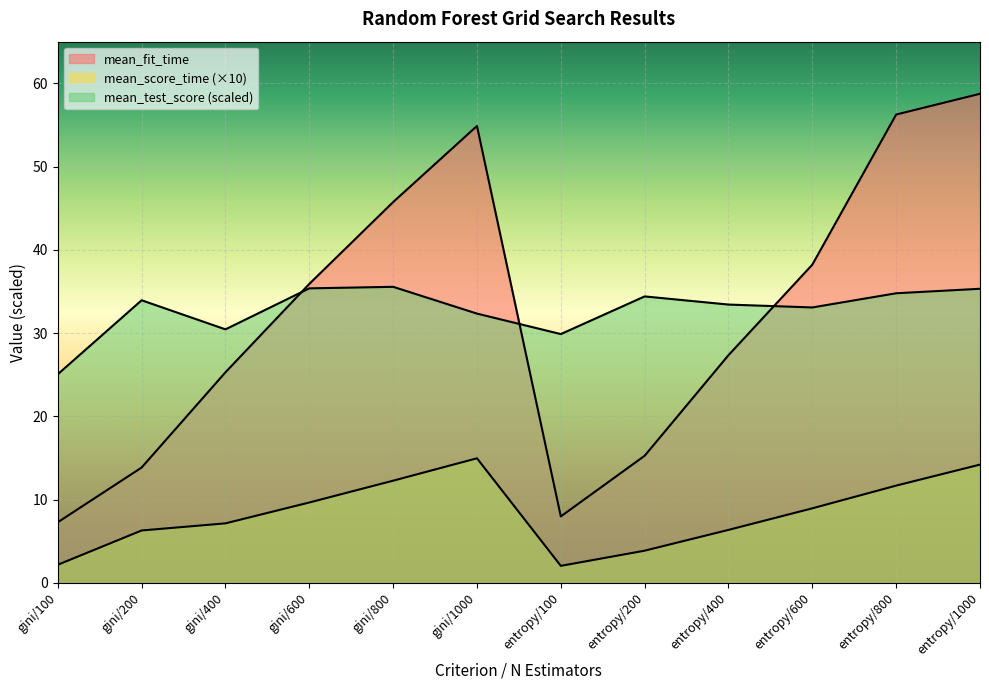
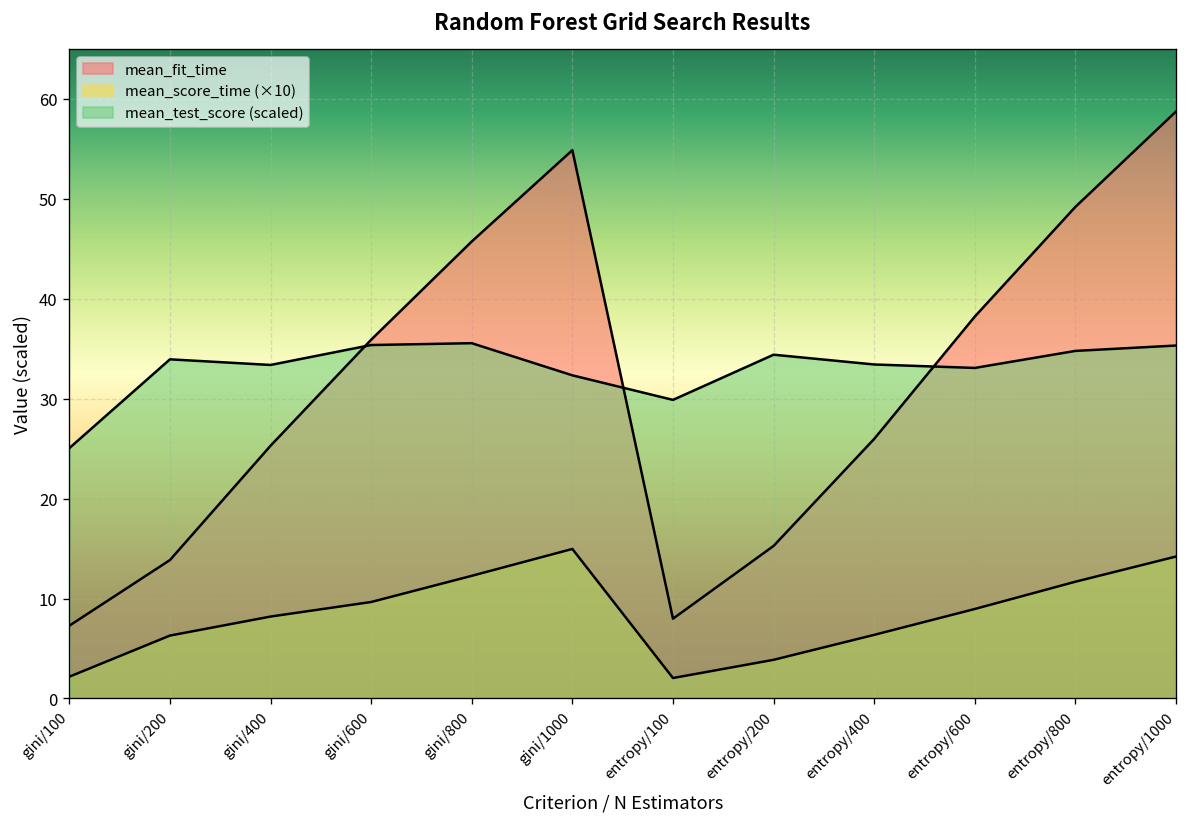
mean_score_time (×10), gini/400: 7 -> 8
mean_test_score (scaled), gini/400: 30 -> 33
mean_fit_time, entropy/400: 27 -> 26
mean_fit_time, entropy/800: 56 -> 49
